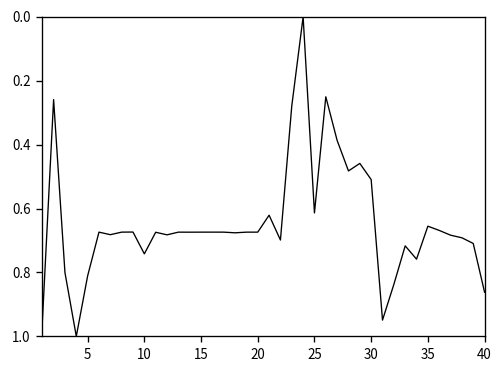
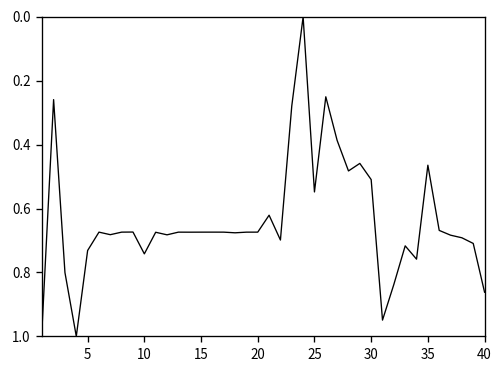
5: 0.81 -> 0.73
25: 0.61 -> 0.55
35: 0.66 -> 0.46
